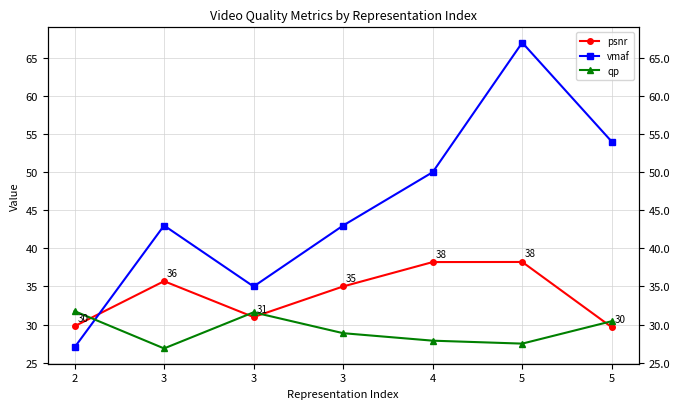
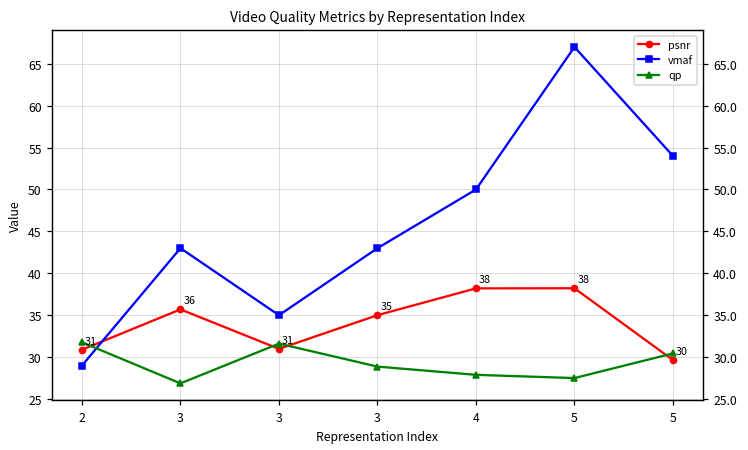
psnr, 2: 30 -> 31
vmaf, 2: 27 -> 29
